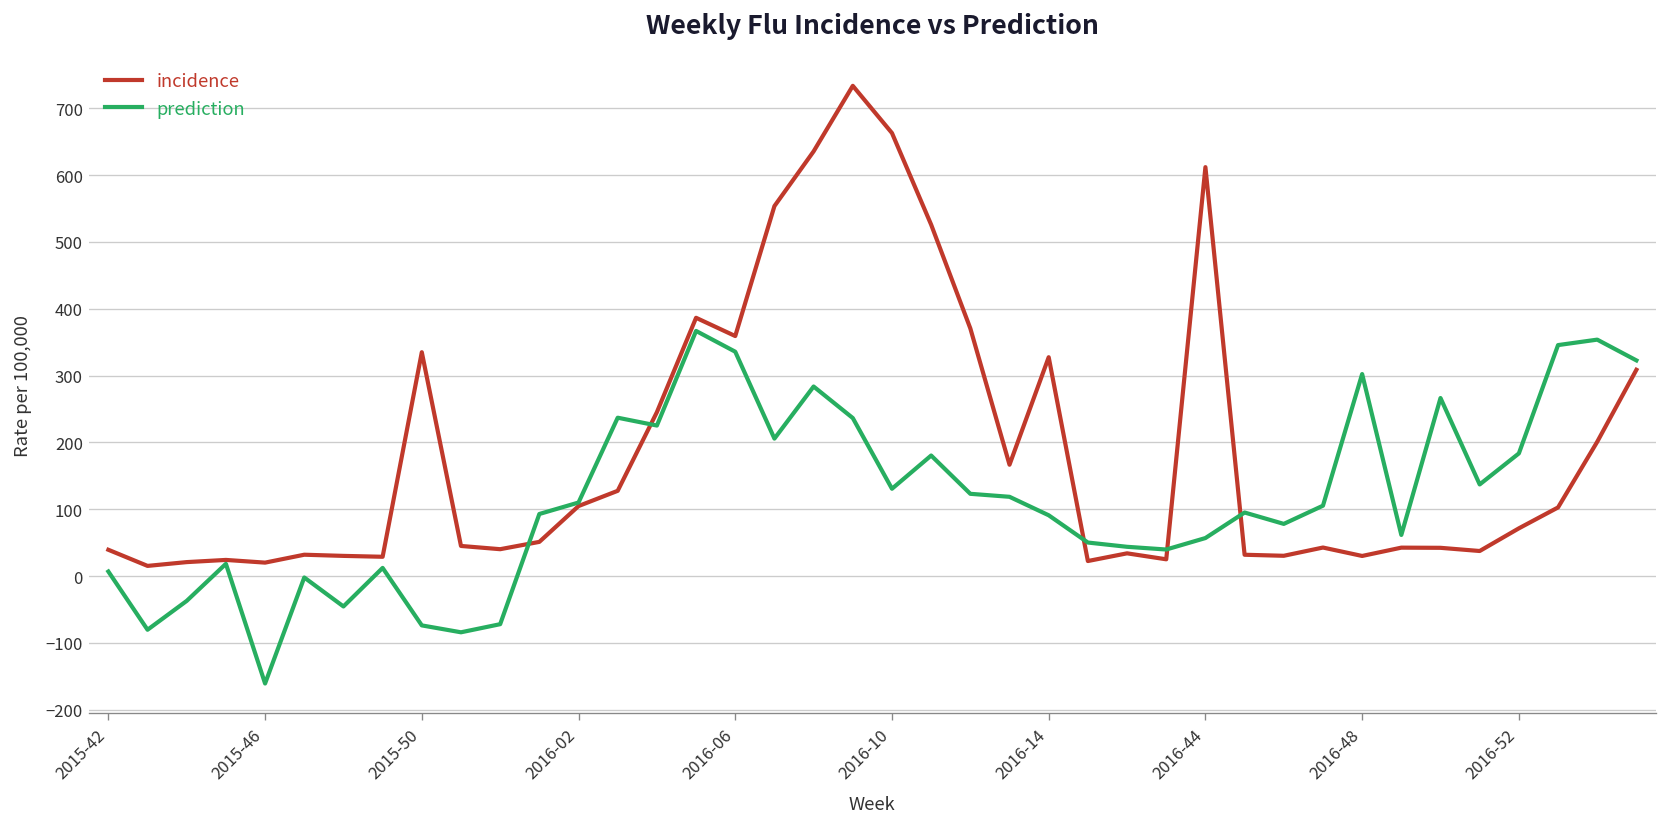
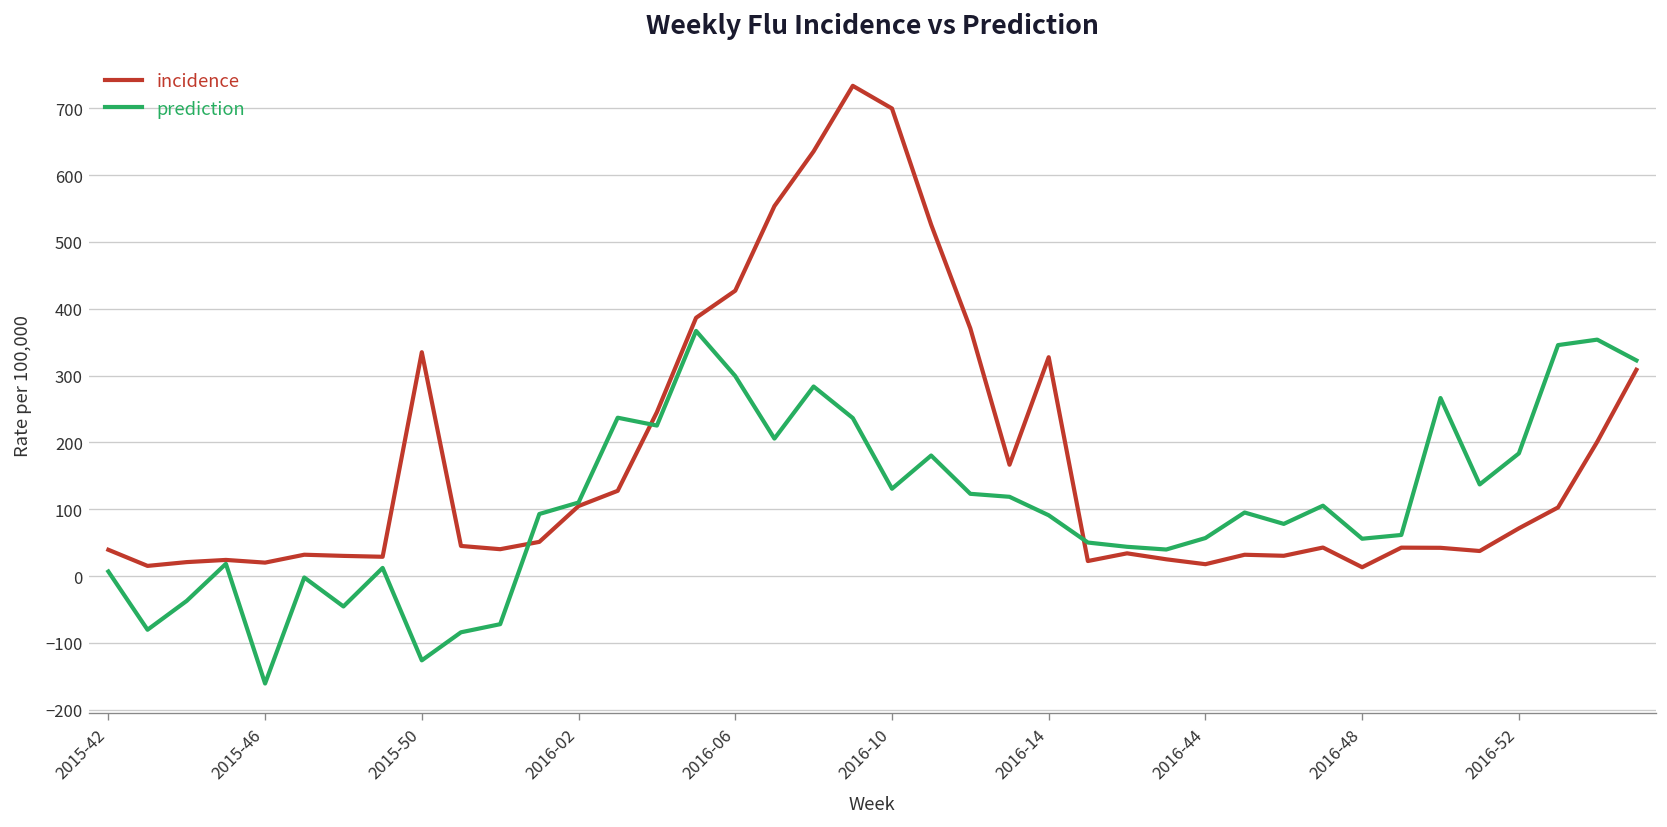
prediction, 2015-50: -70 -> -130
incidence, 2016-06: 360 -> 430
prediction, 2016-06: 340 -> 300
incidence, 2016-10: 660 -> 700
incidence, 2016-44: 610 -> 20
incidence, 2016-48: 30 -> 10
prediction, 2016-48: 300 -> 60
